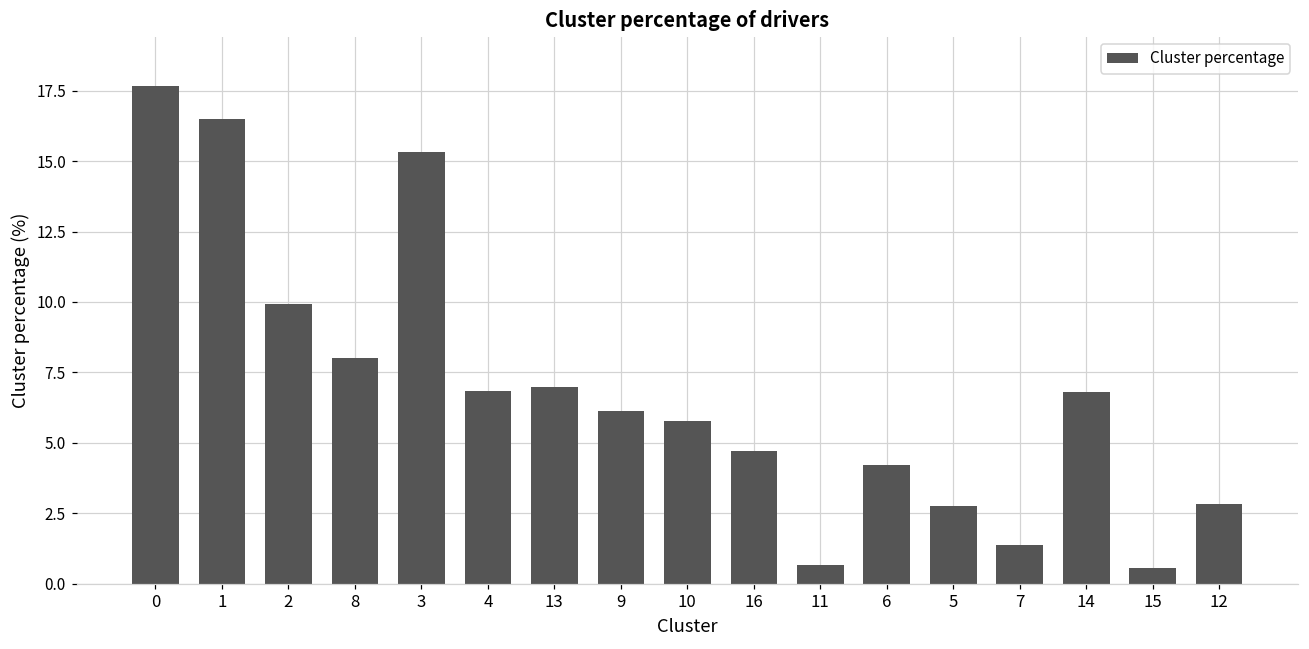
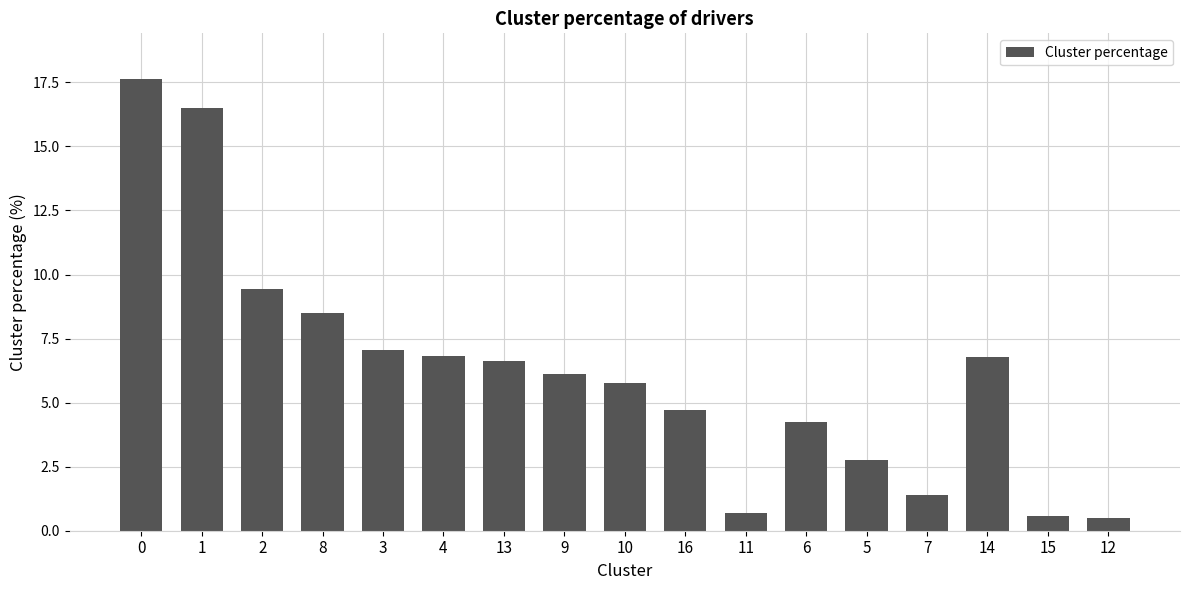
2: 9.9 -> 9.4
8: 8.0 -> 8.5
3: 15.3 -> 7.0
13: 7.0 -> 6.6
12: 2.8 -> 0.5
